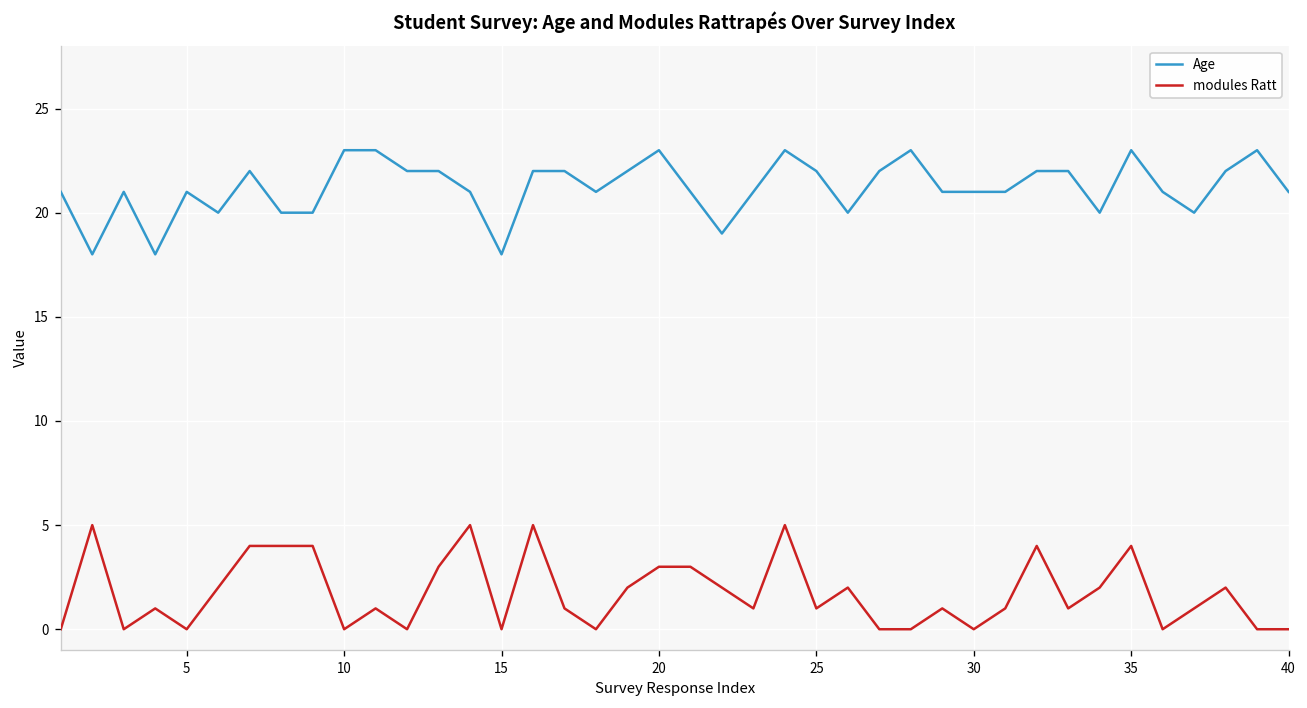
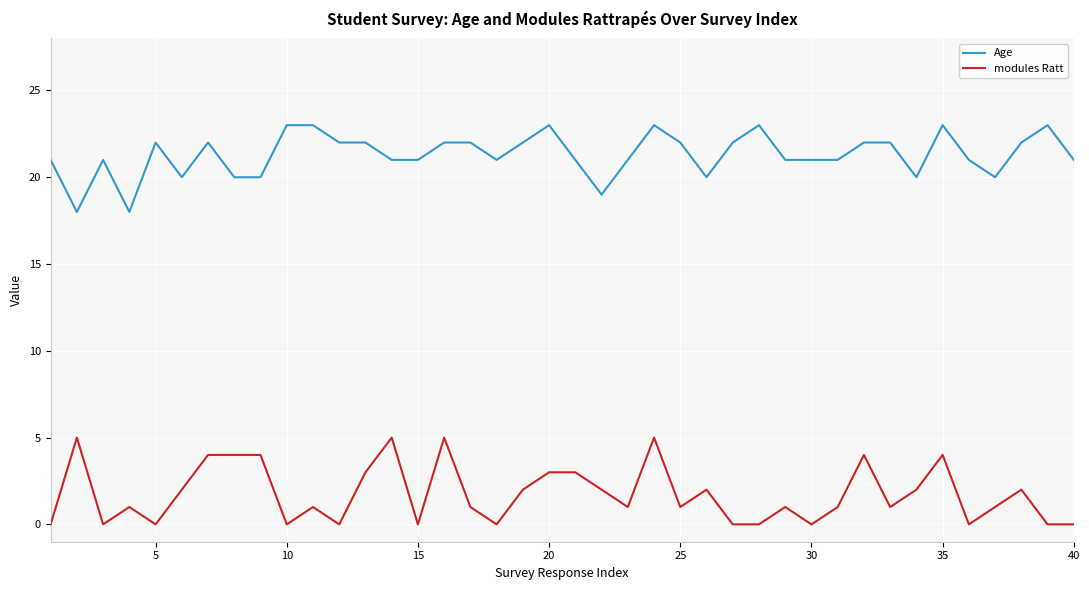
Age, 5: 21 -> 22
Age, 15: 18 -> 21
